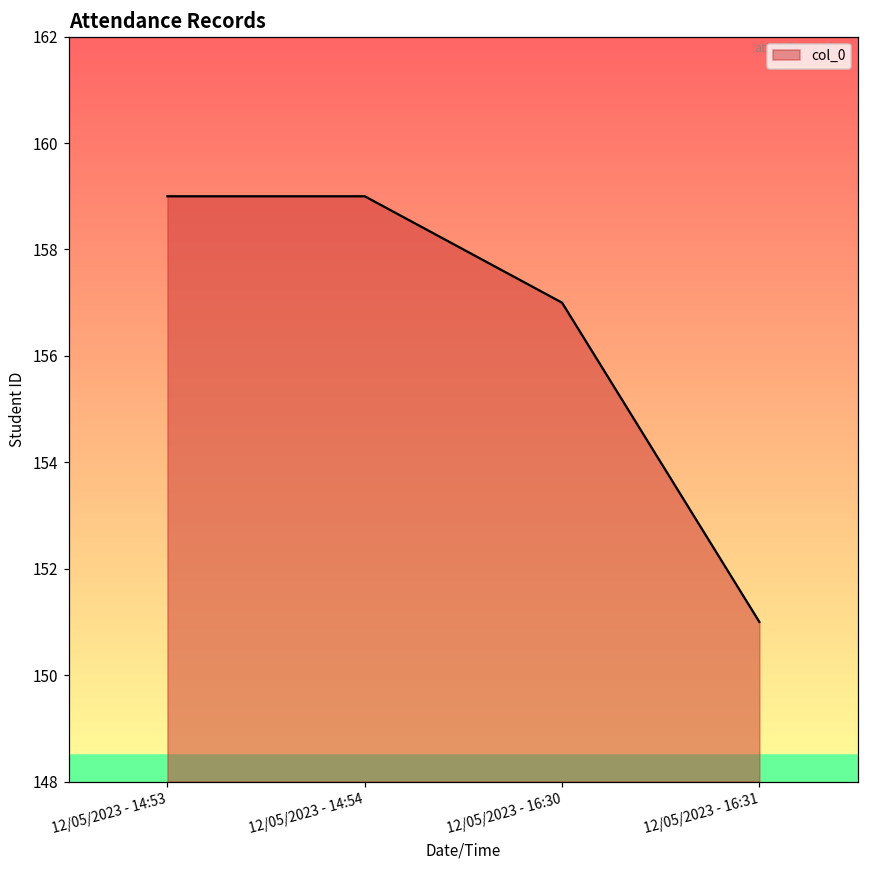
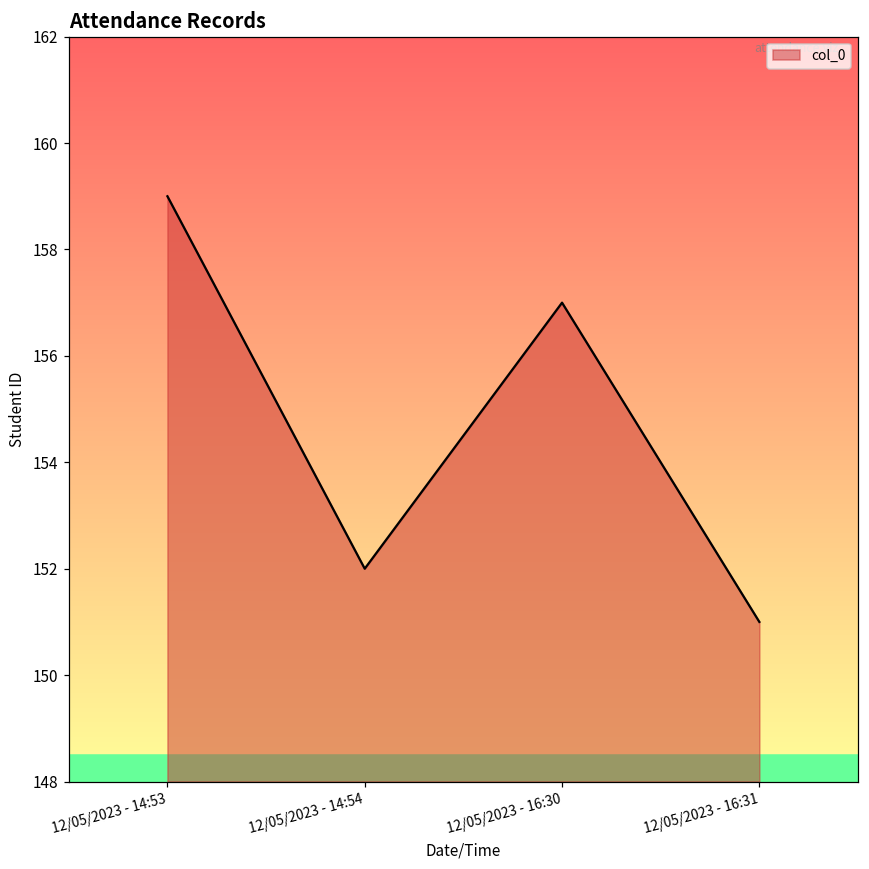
12/05/2023 - 14:54: 159 -> 152
